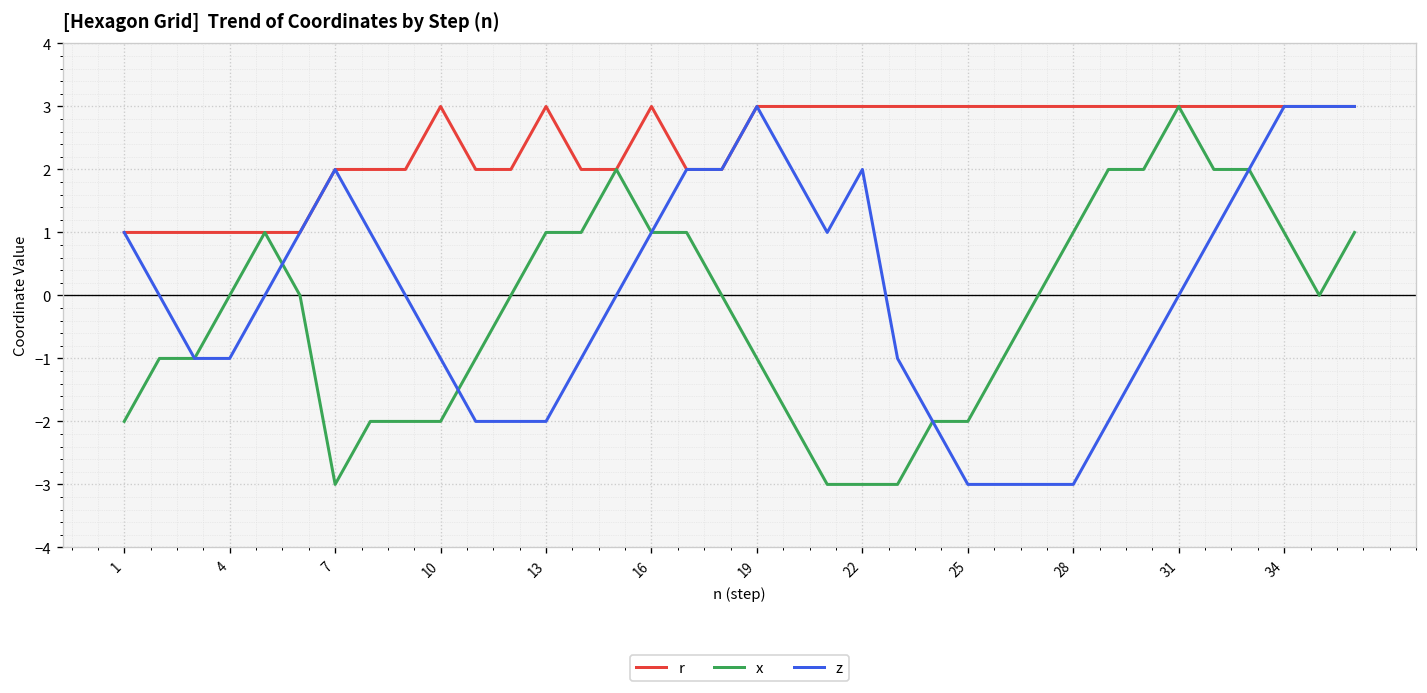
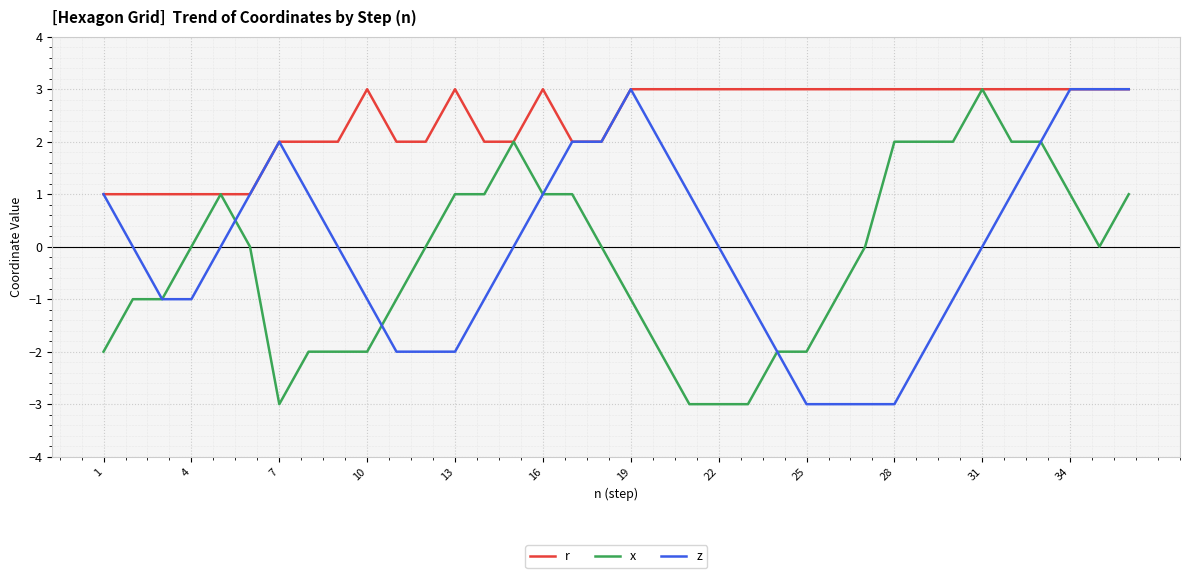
z, 22: 2 -> 0
x, 28: 1 -> 2
